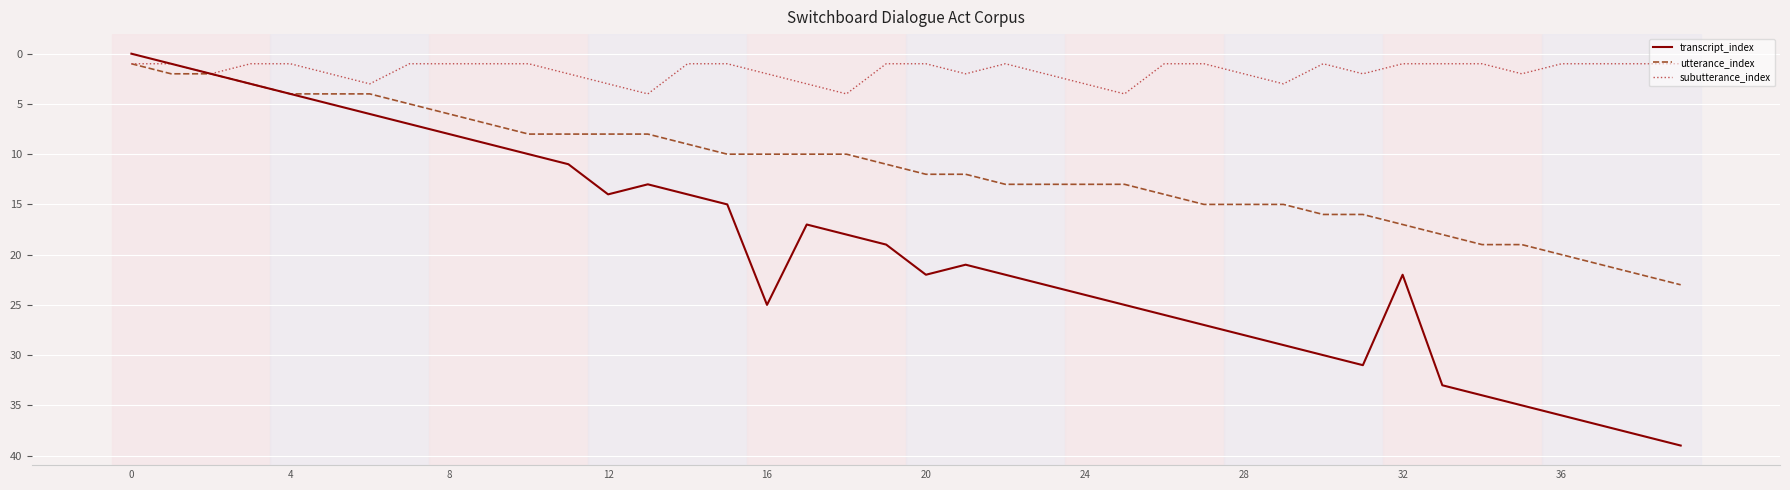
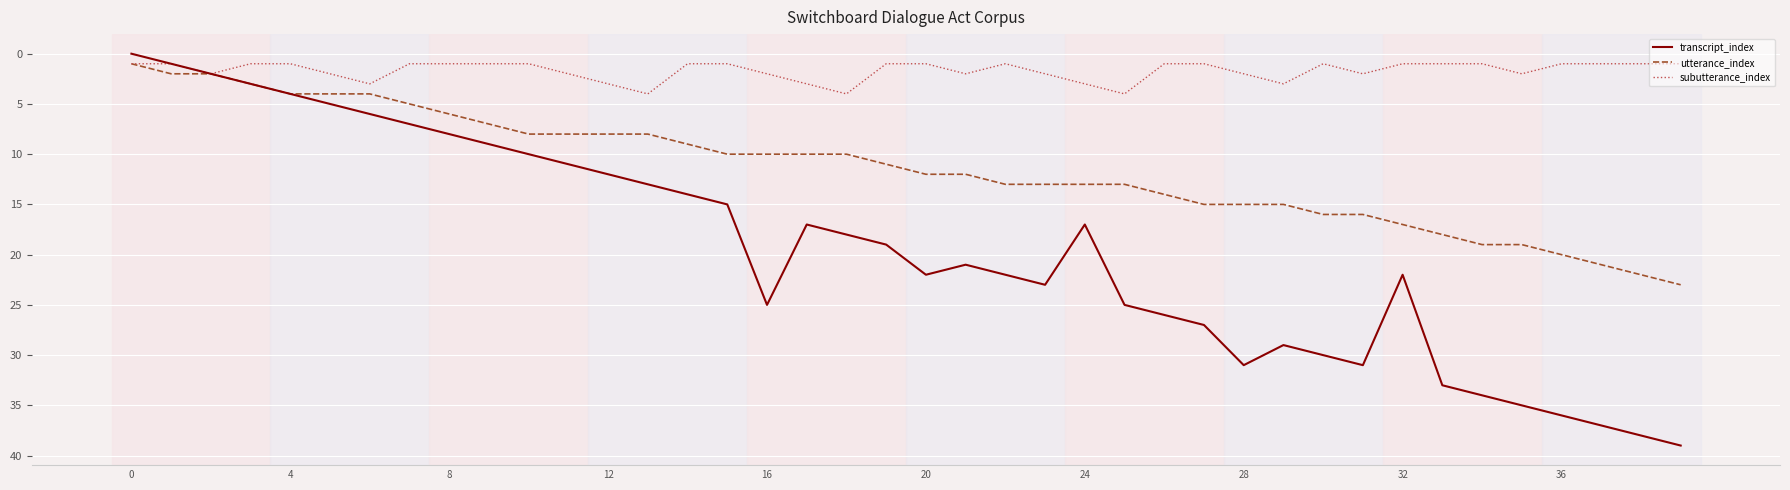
transcript_index, 12: 14 -> 12
transcript_index, 24: 24 -> 17
transcript_index, 28: 28 -> 31
